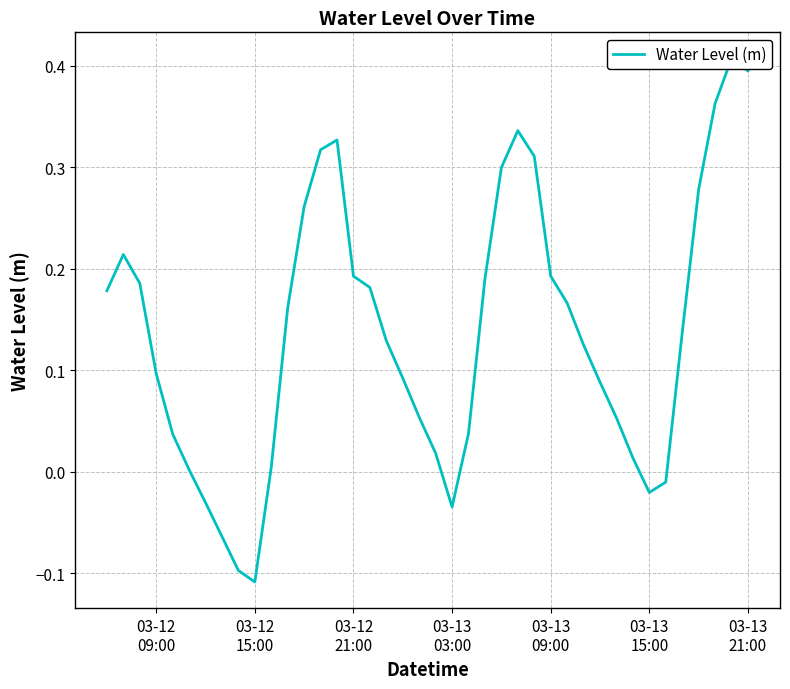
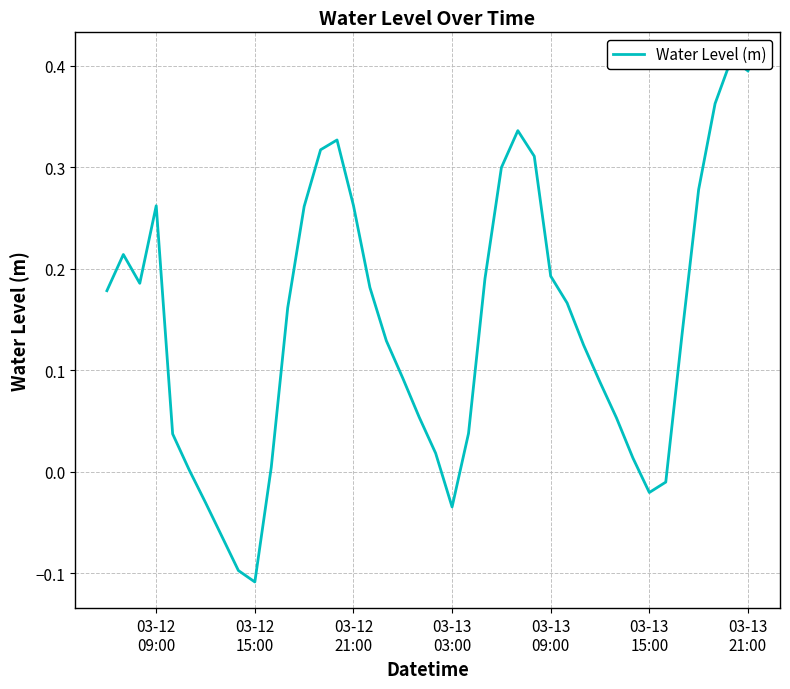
03-12 09:00: 0.097 -> 0.262
03-12 21:00: 0.193 -> 0.262
